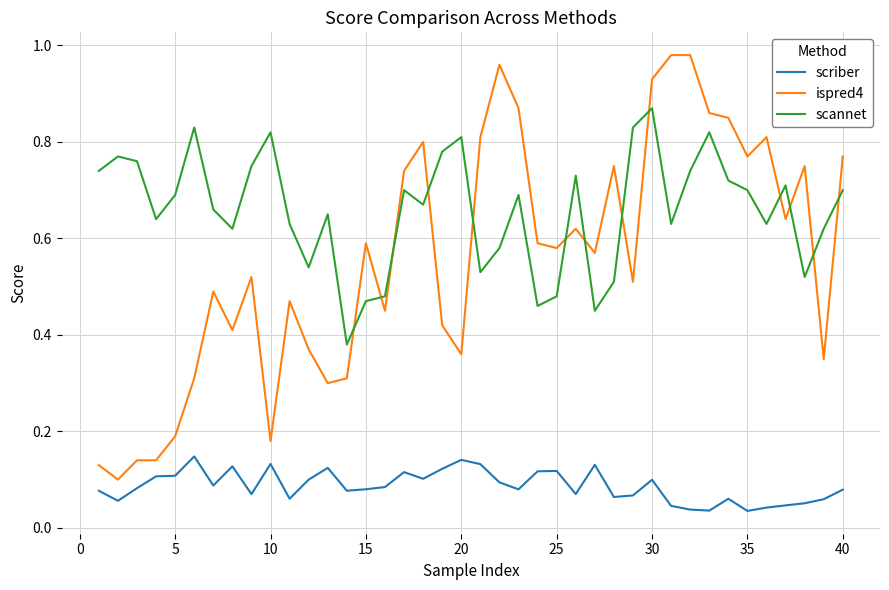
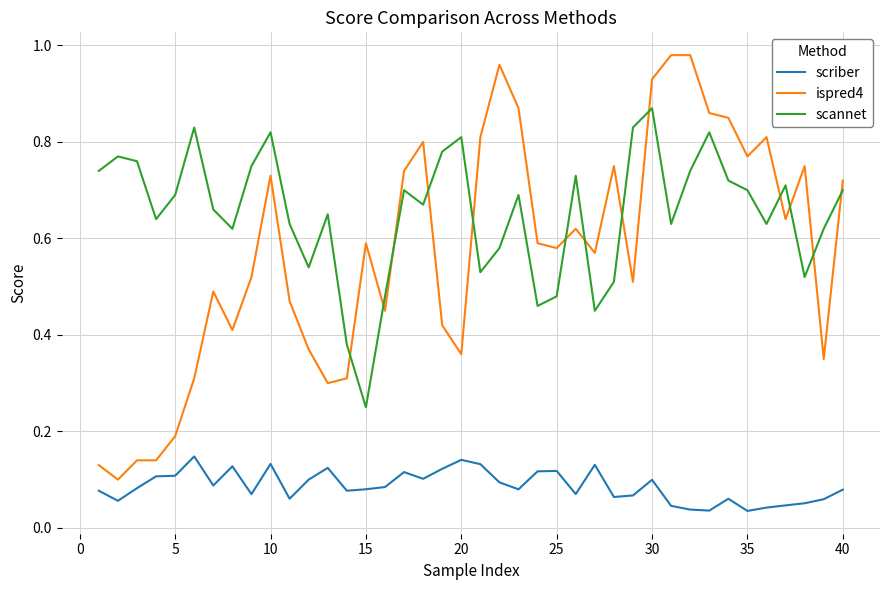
ispred4, 10: 0.18 -> 0.73
scannet, 15: 0.47 -> 0.25
ispred4, 40: 0.77 -> 0.72
